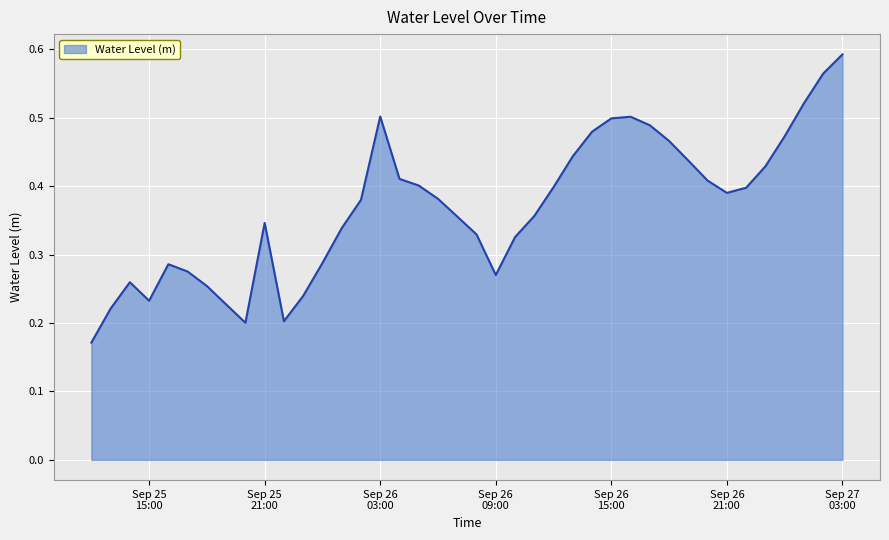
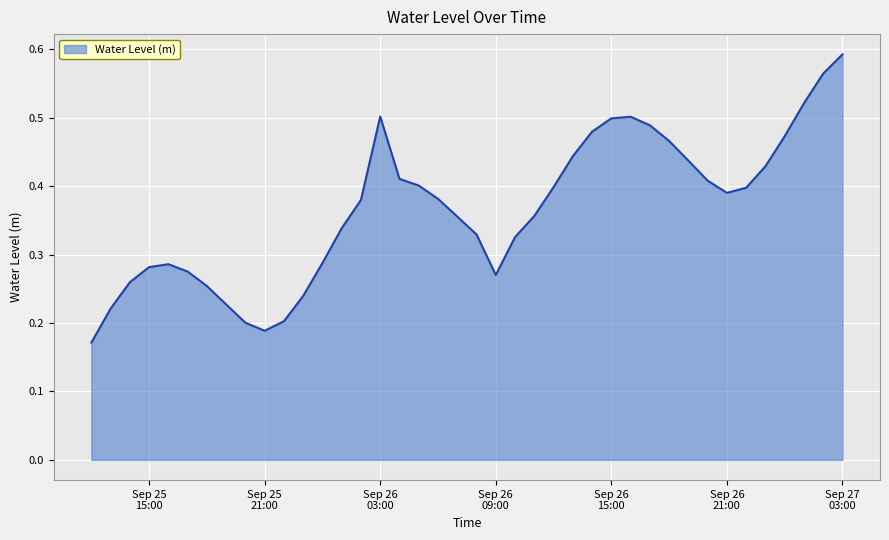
Sep 25 15:00: 0.23 -> 0.28
Sep 25 21:00: 0.35 -> 0.19
